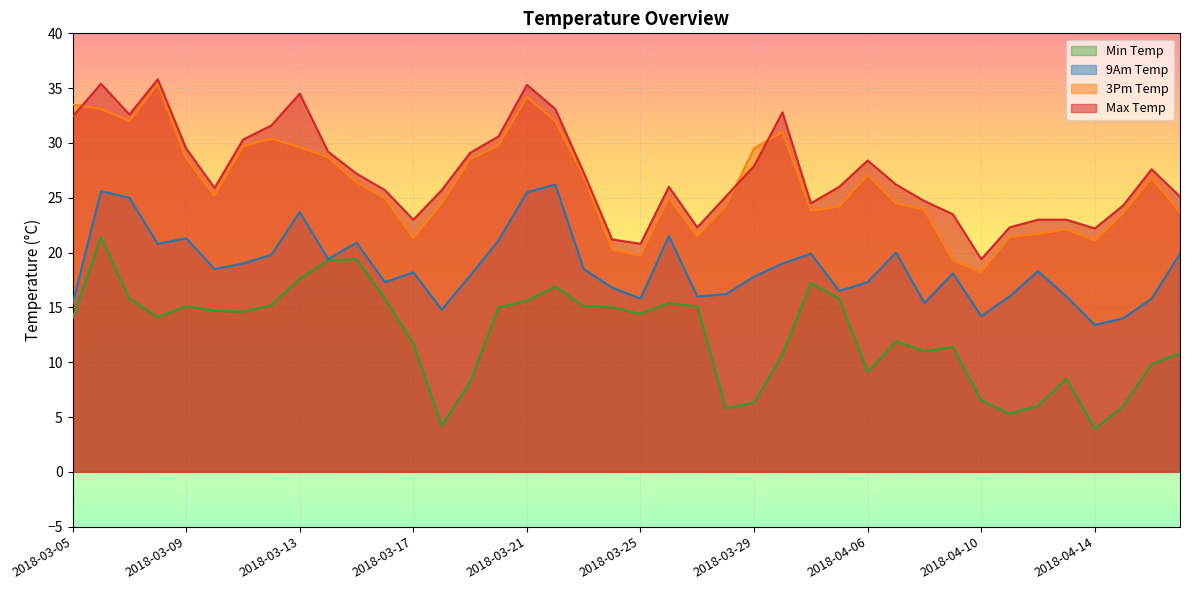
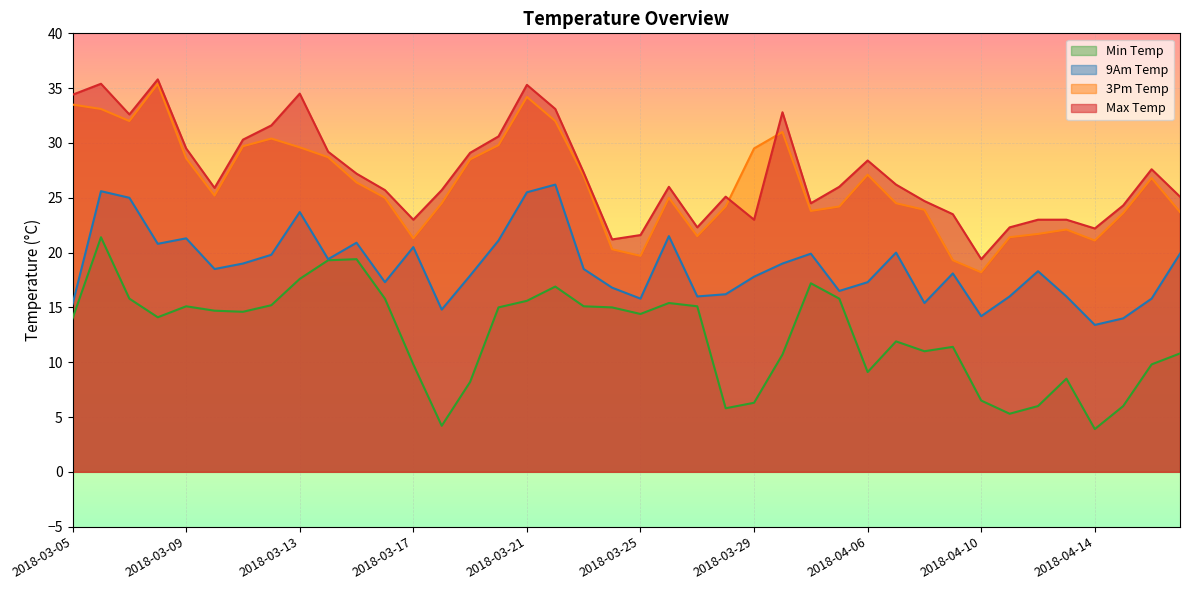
Max Temp, 2018-03-05: 32.4 -> 34.4
Min Temp, 2018-03-17: 11.7 -> 9.8
9Am Temp, 2018-03-17: 18.2 -> 20.5
Max Temp, 2018-03-25: 20.8 -> 21.6
Max Temp, 2018-03-29: 27.9 -> 23.0
